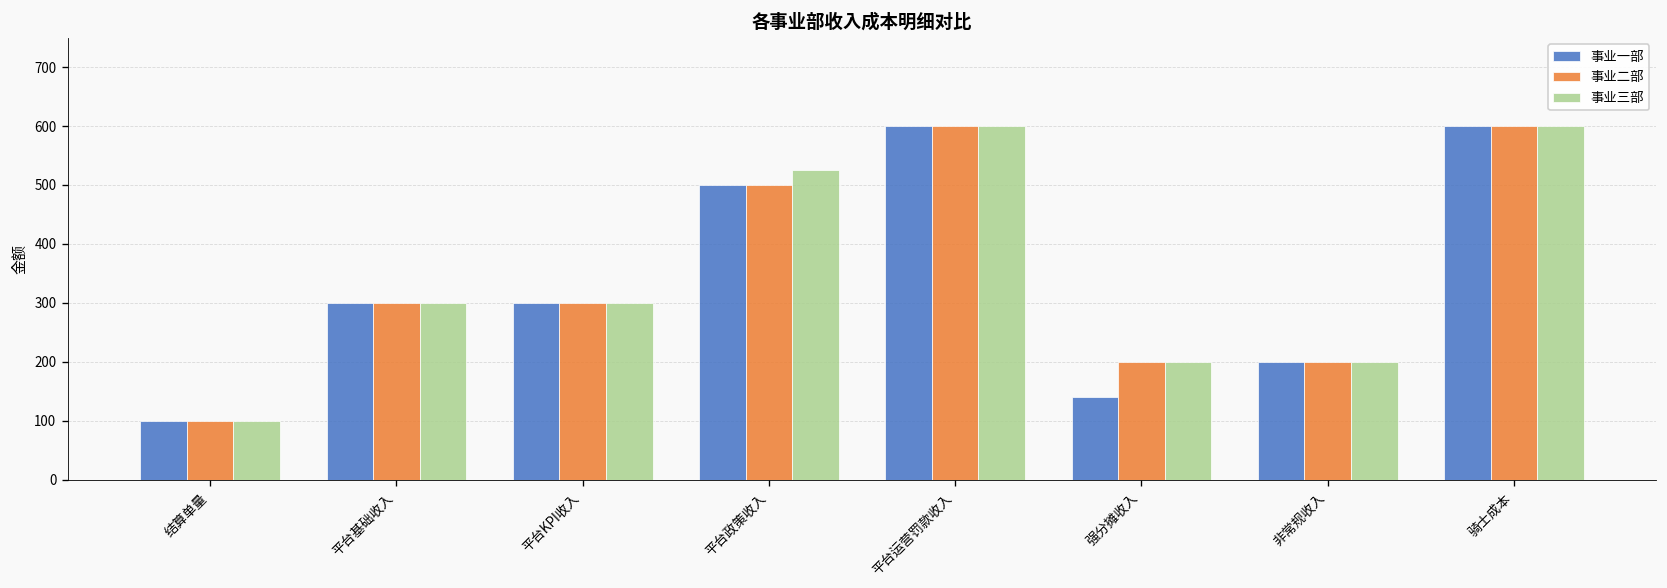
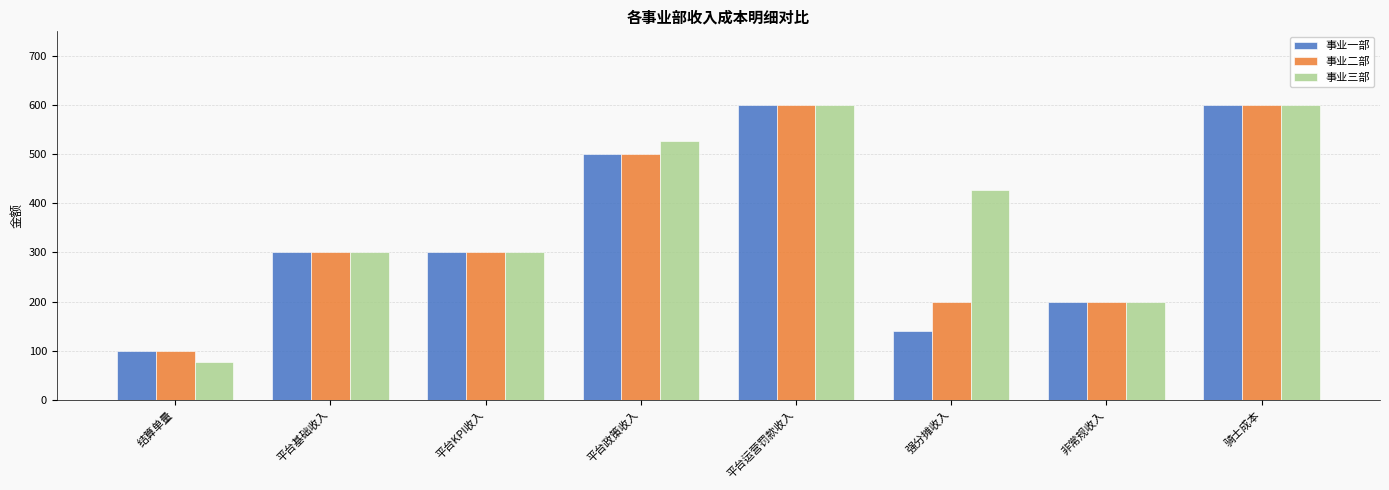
事业三部, 结算单量: 100 -> 80
事业三部, 强分摊收入: 200 -> 430
